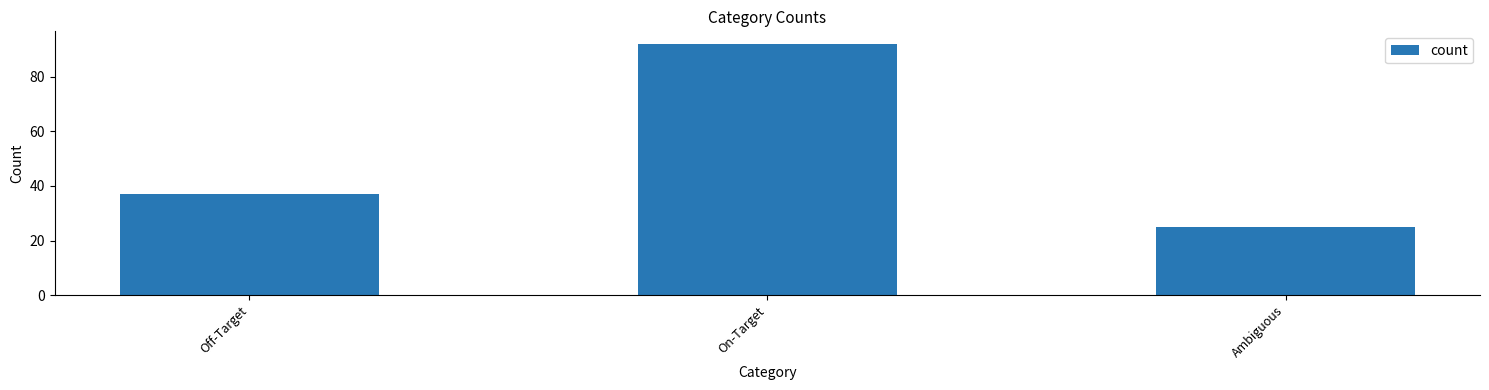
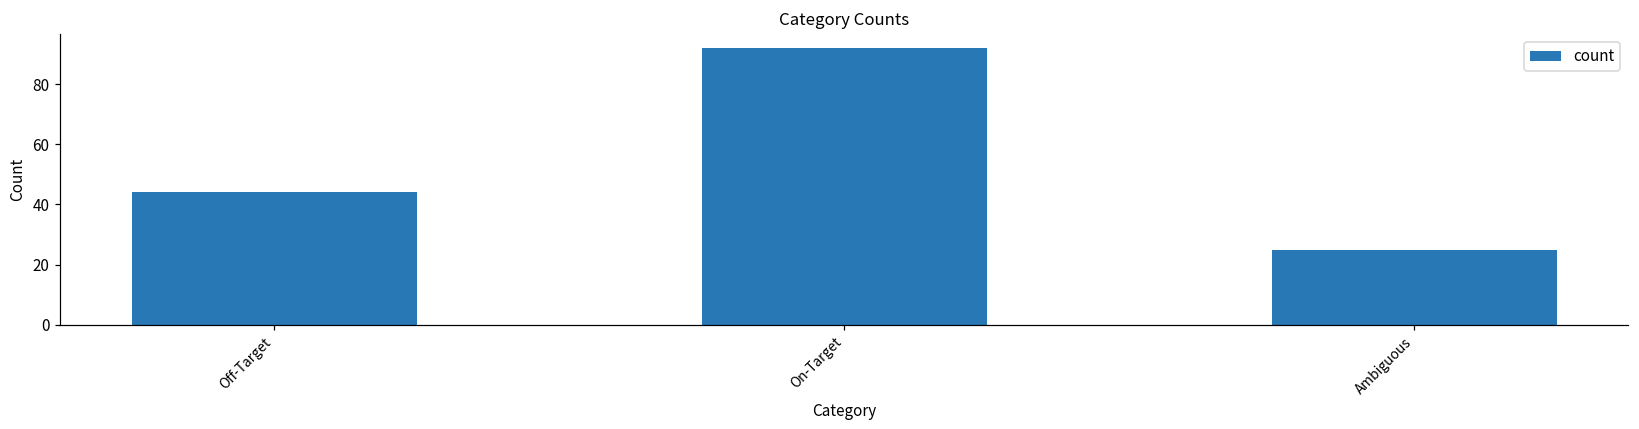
Off-Target: 37 -> 44
